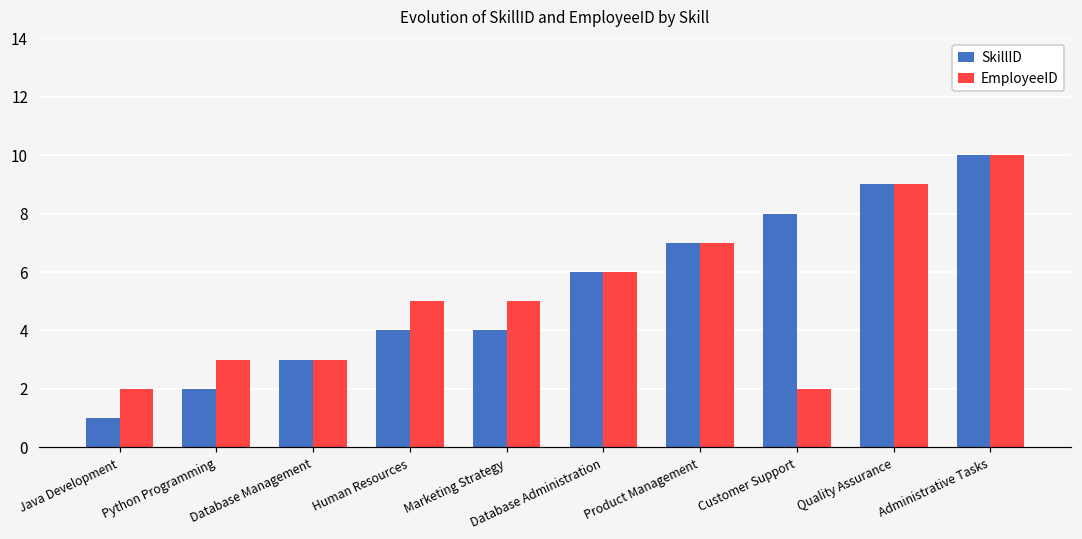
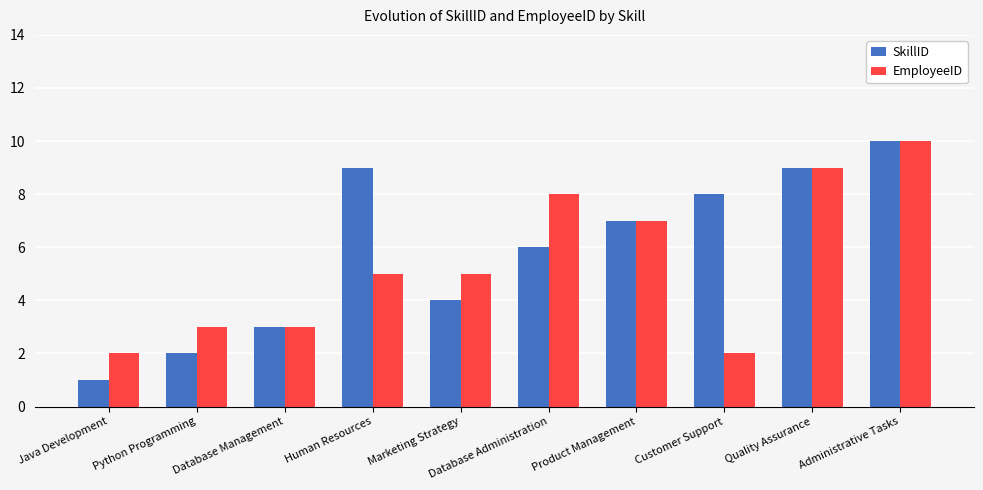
SkillID, Human Resources: 4 -> 9
EmployeeID, Database Administration: 6 -> 8
